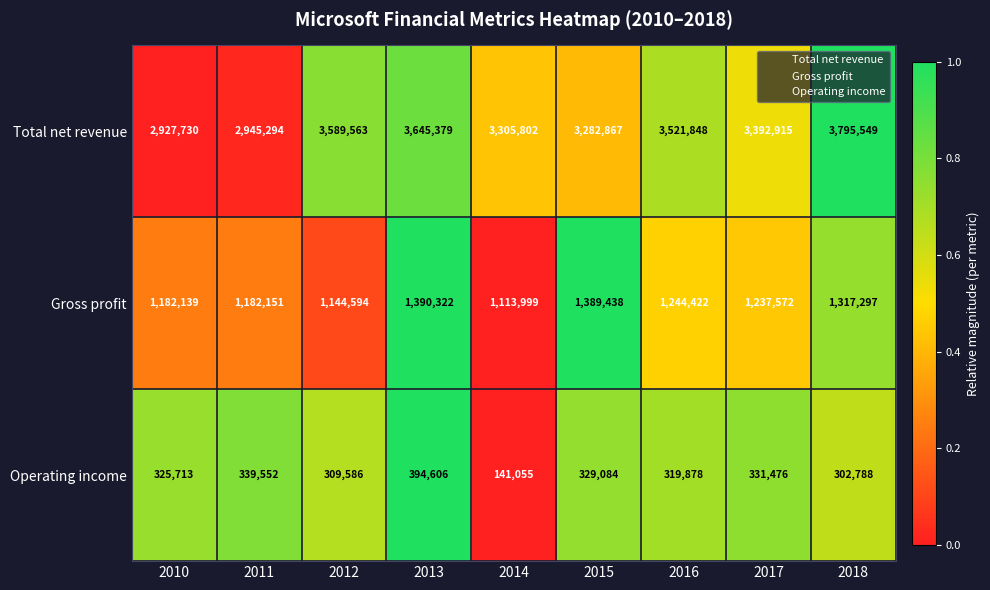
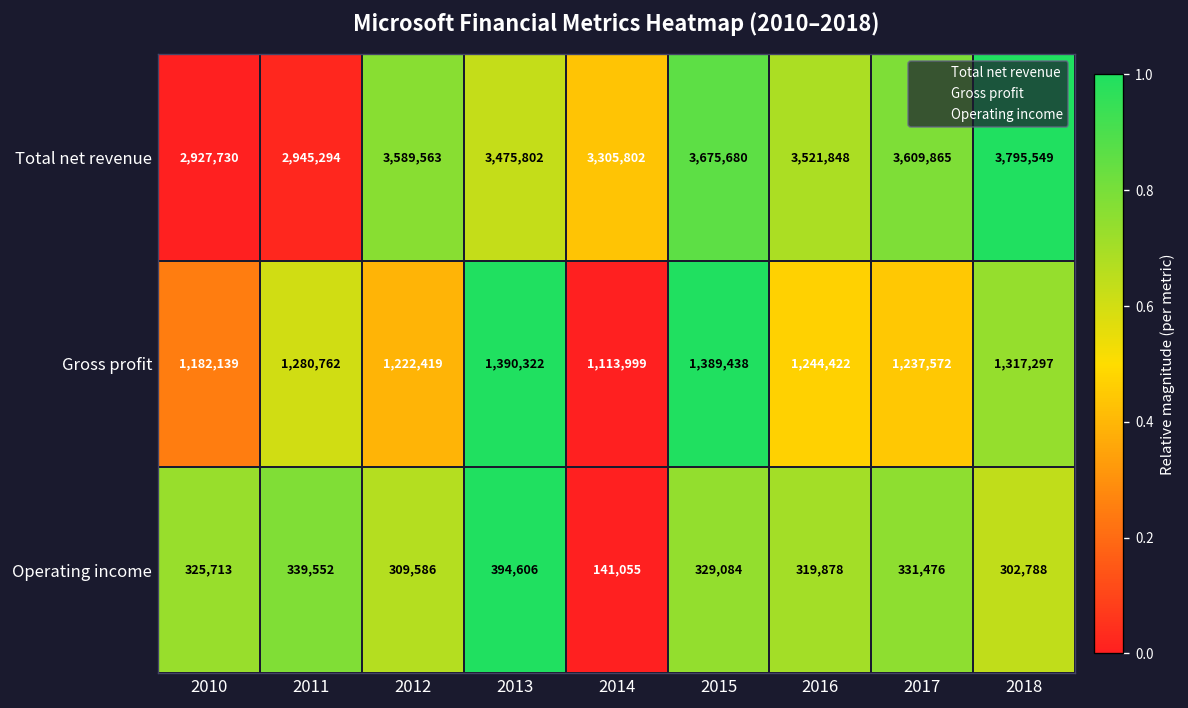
Total net revenue, 2013: 3,645,379 -> 3,475,802
Total net revenue, 2015: 3,282,867 -> 3,675,680
Total net revenue, 2017: 3,392,915 -> 3,609,865
Gross profit, 2011: 1,182,151 -> 1,280,762
Gross profit, 2012: 1,144,594 -> 1,222,419
